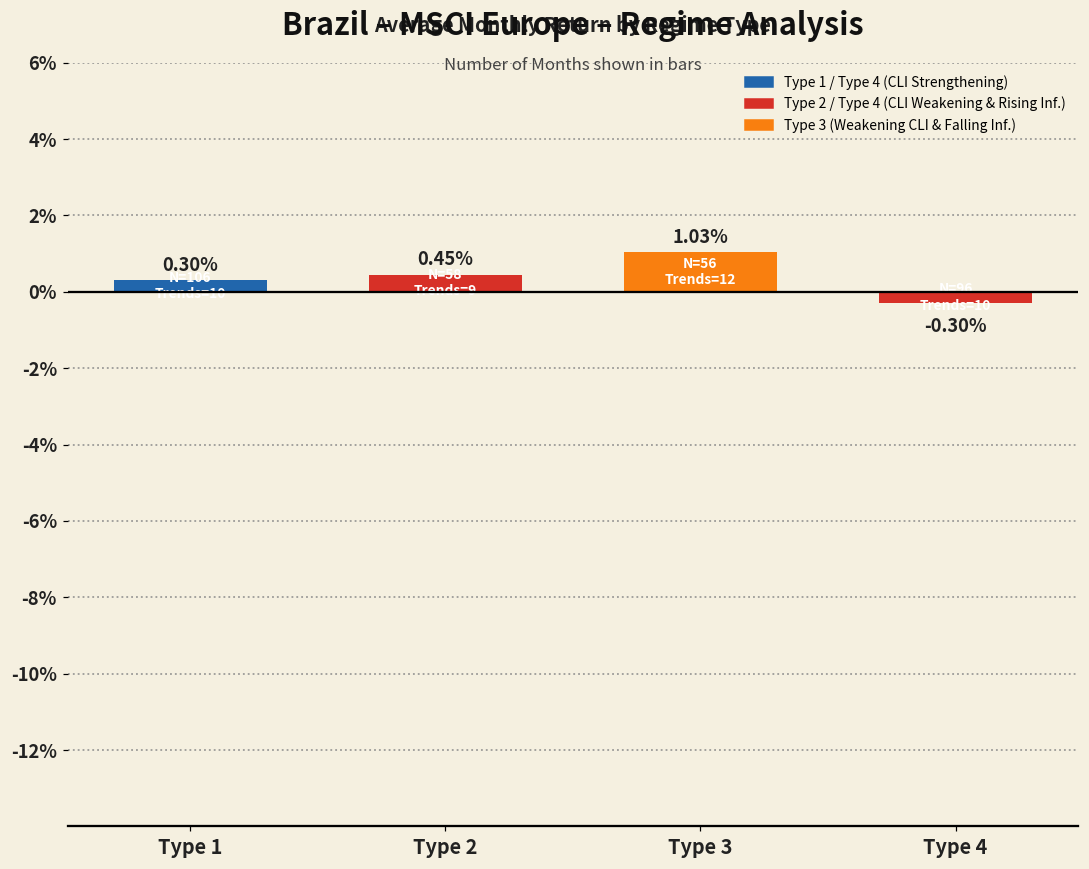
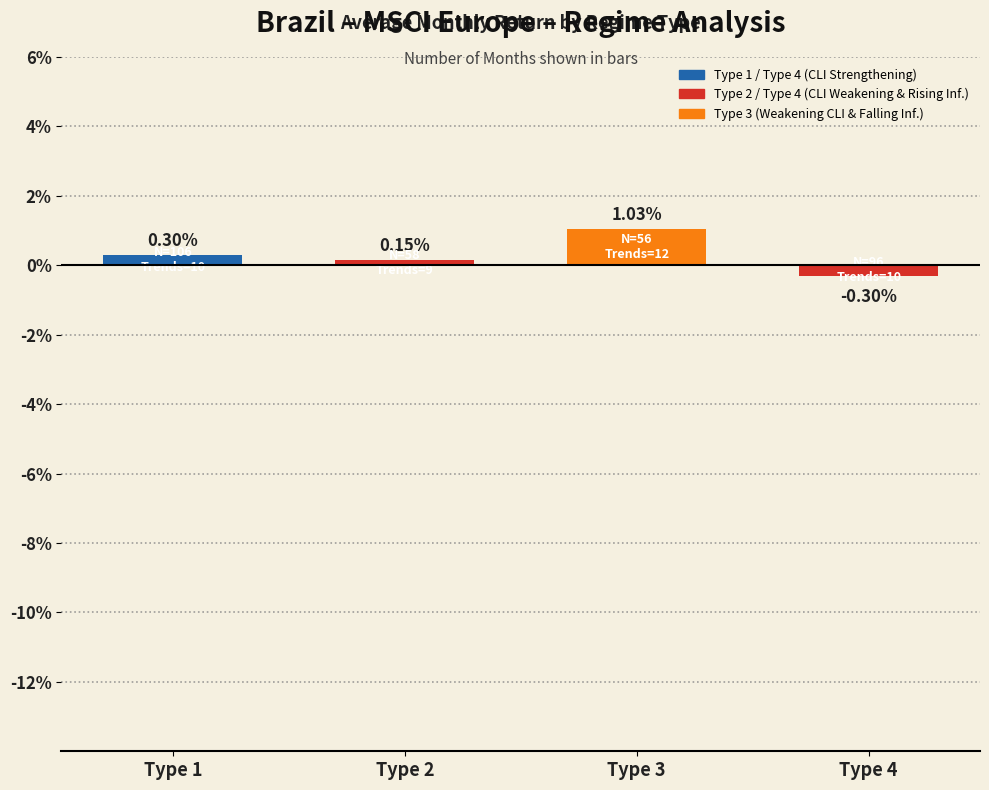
Type 2: 0.45% -> 0.15%
